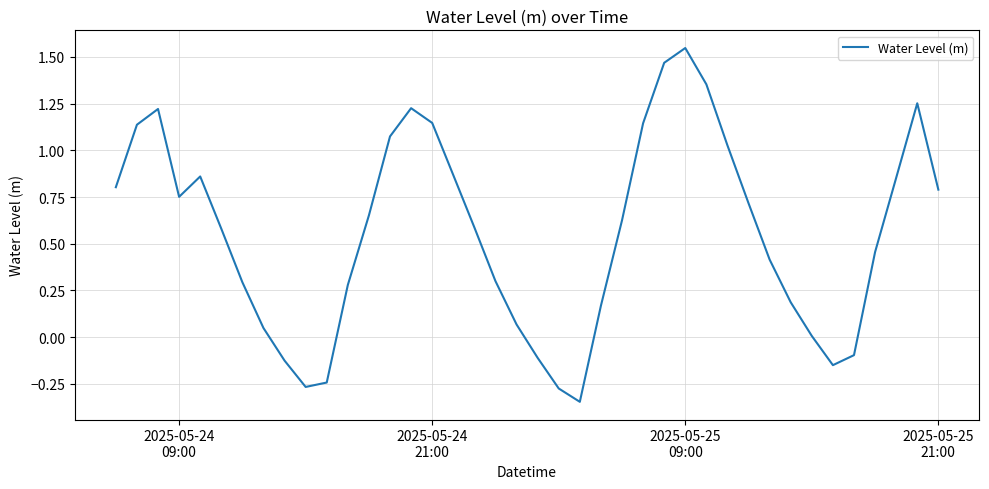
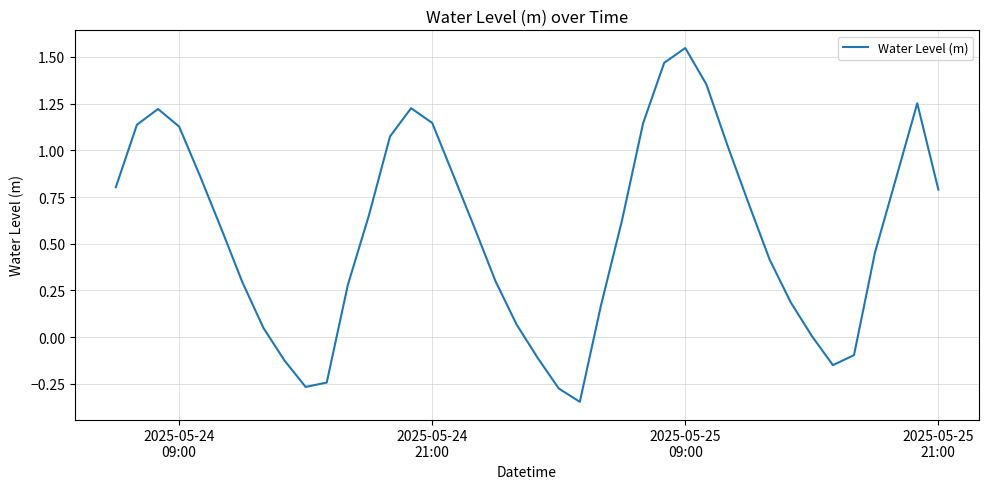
2025-05-24 09:00: 0.75 -> 1.13
